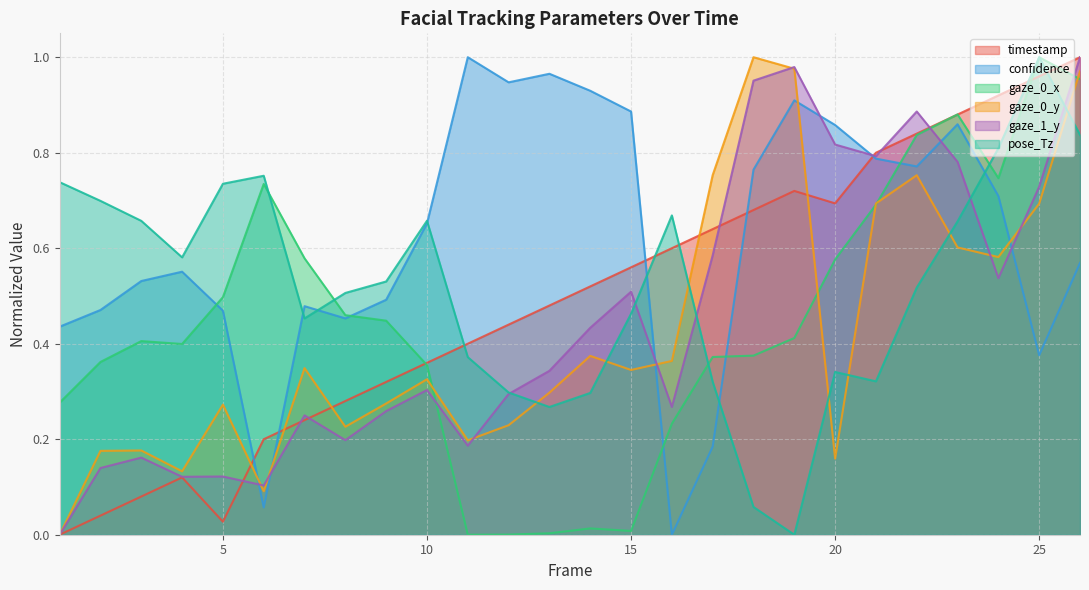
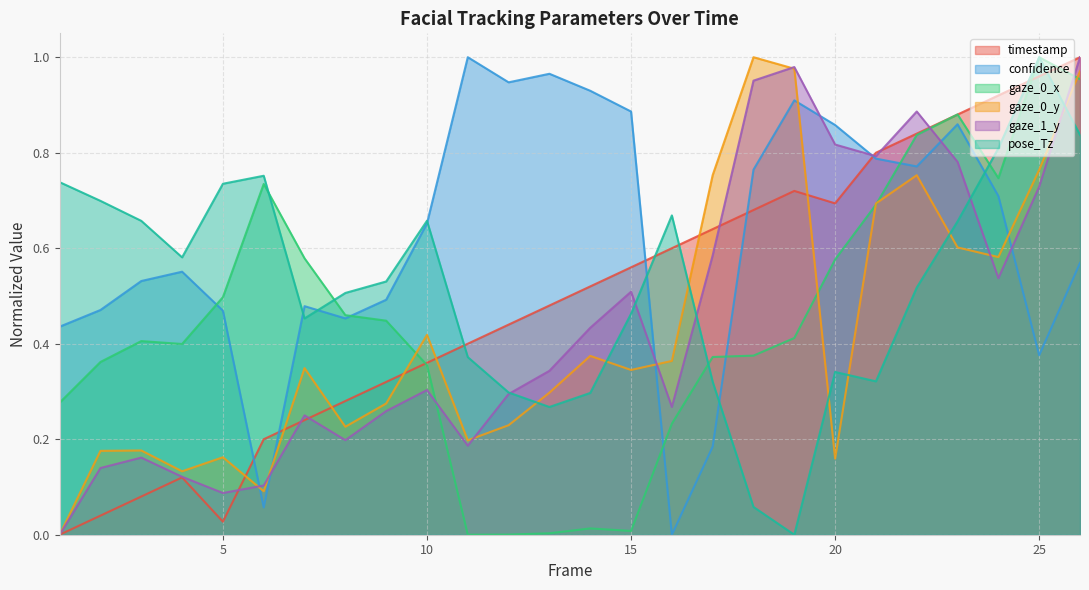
gaze_0_y, 5: 0.27 -> 0.16
gaze_1_y, 5: 0.12 -> 0.09
gaze_0_y, 10: 0.33 -> 0.42
gaze_0_y, 25: 0.69 -> 0.76
